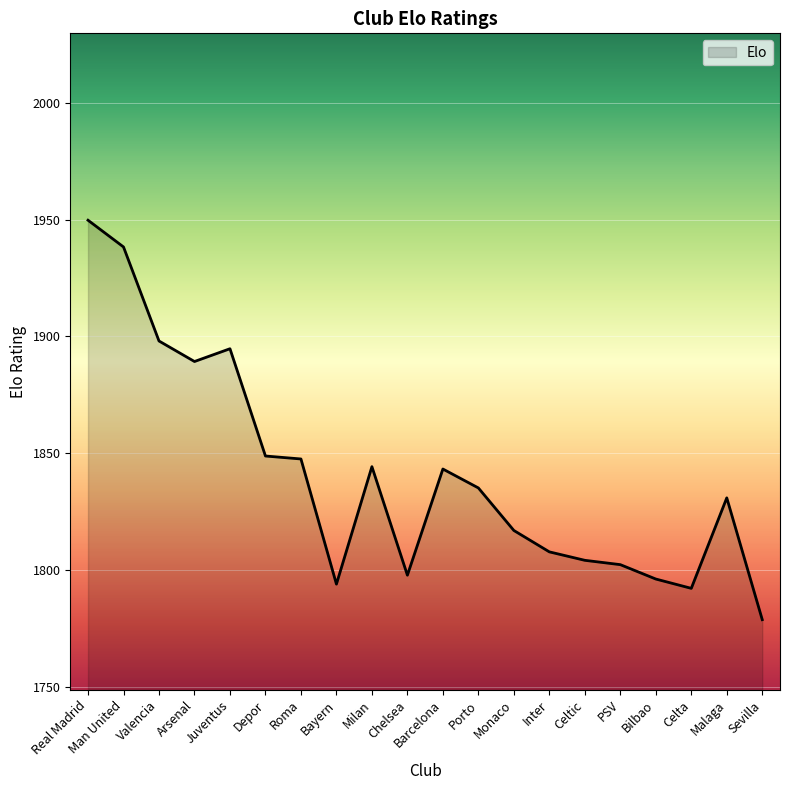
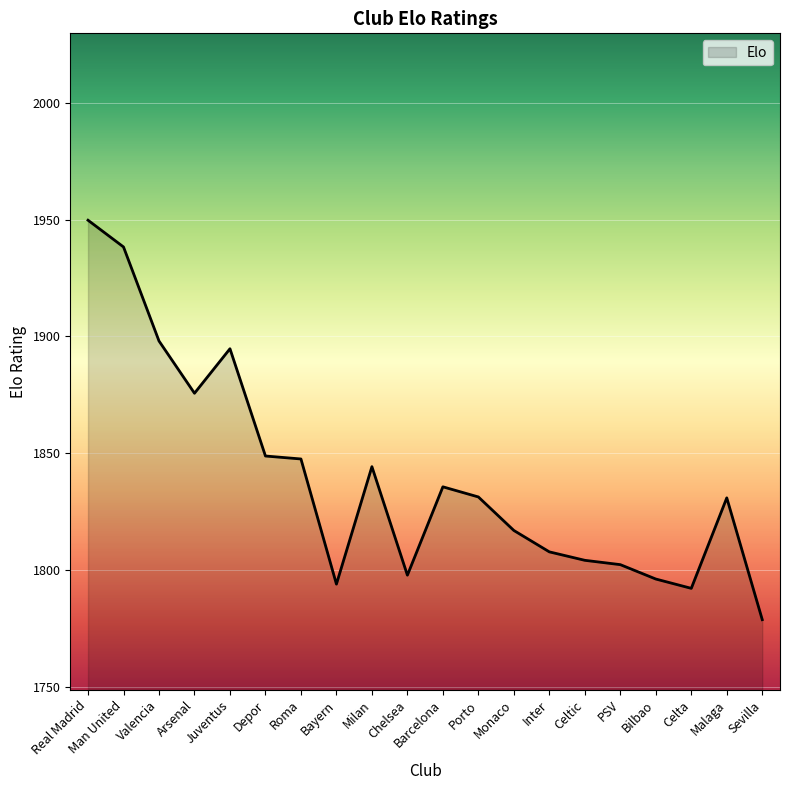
Arsenal: 1889 -> 1876
Barcelona: 1843 -> 1836
Porto: 1835 -> 1831
